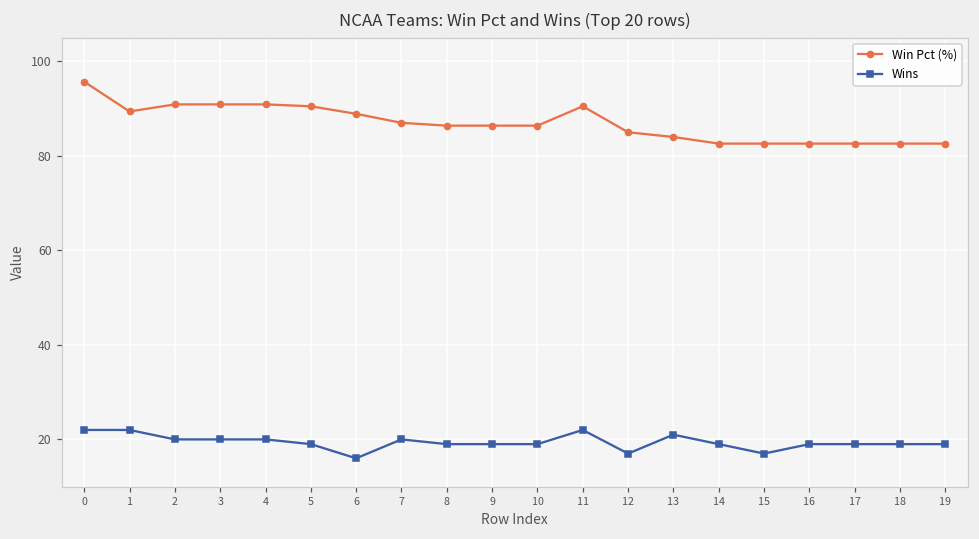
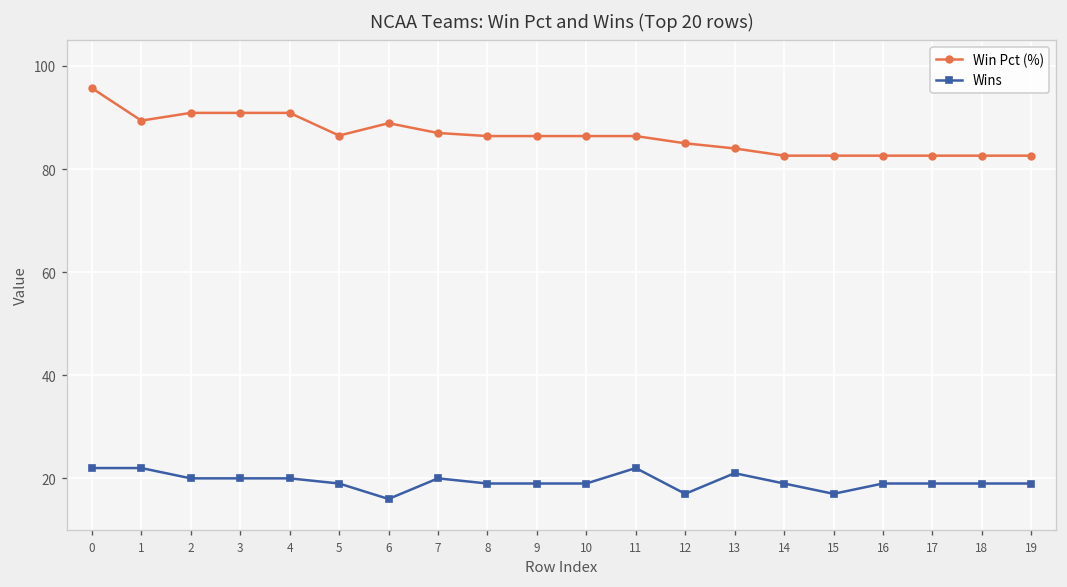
Win Pct (%), 5: 91 -> 87
Win Pct (%), 11: 91 -> 86
